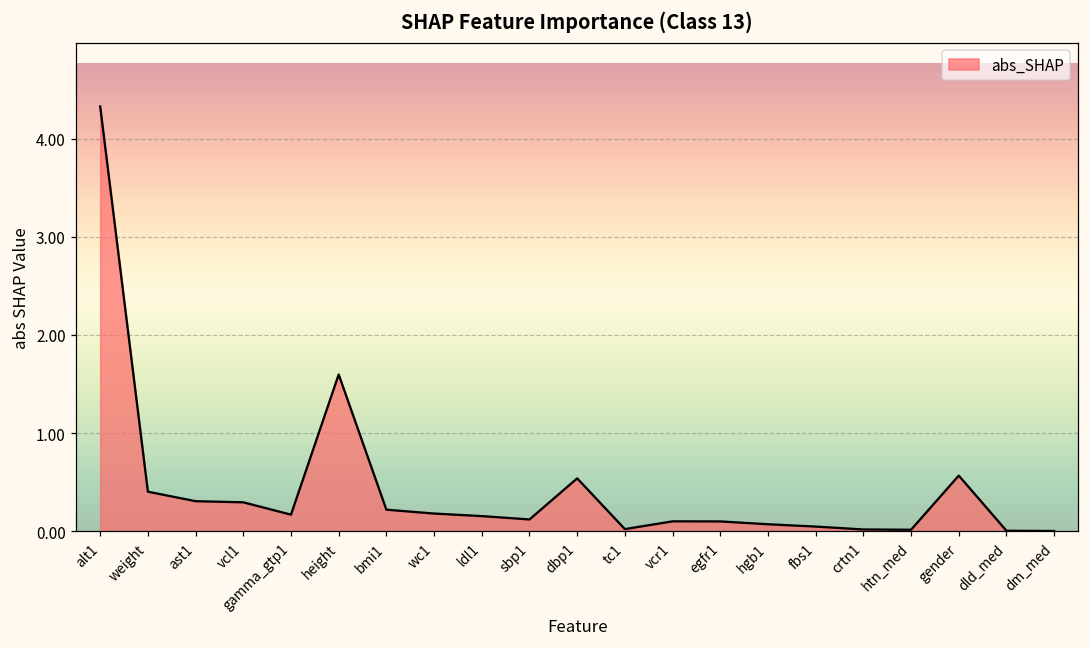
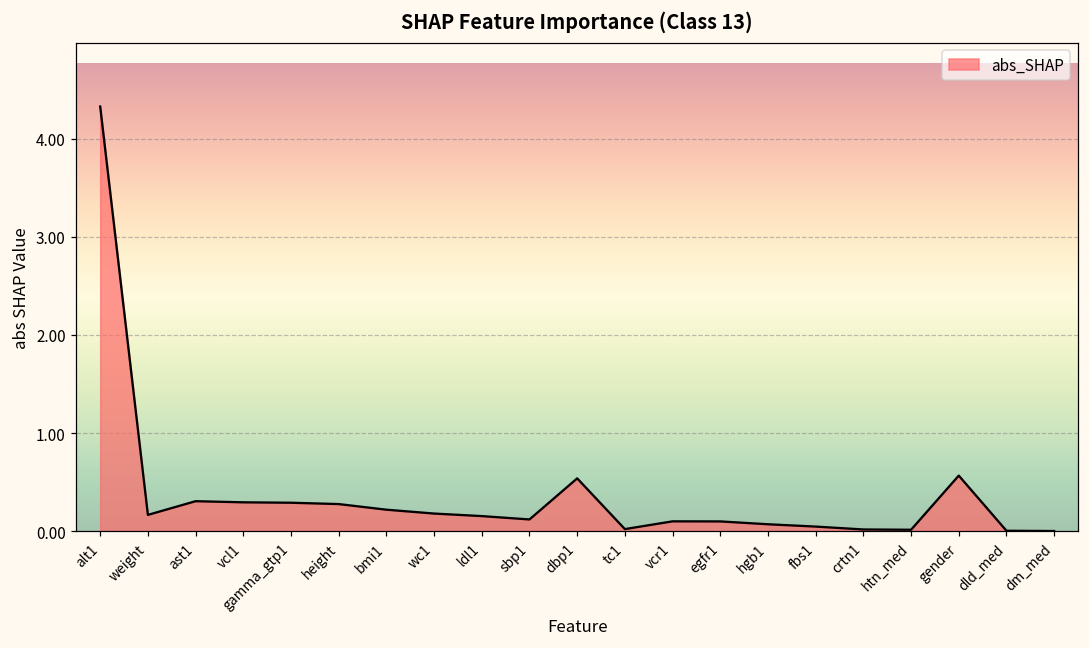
weight: 0.4 -> 0.2
gamma_gtp1: 0.2 -> 0.3
height: 1.6 -> 0.3
